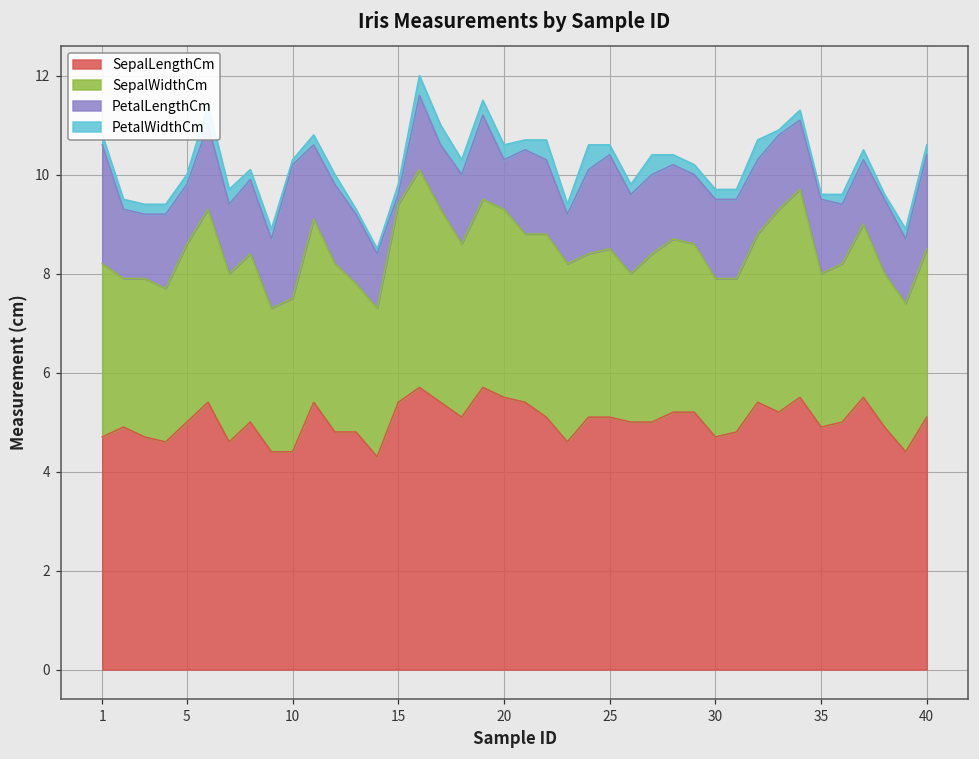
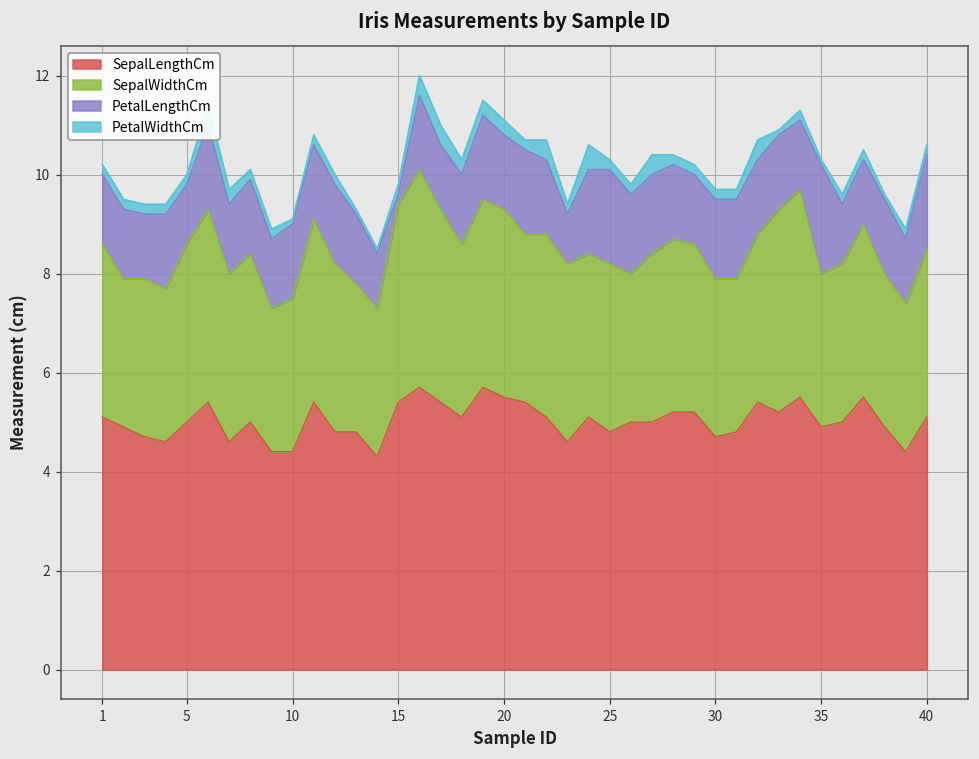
SepalLengthCm, 1: 4.7 -> 5.1
PetalLengthCm, 1: 2.4 -> 1.4
PetalLengthCm, 10: 2.7 -> 1.5
PetalLengthCm, 20: 1.0 -> 1.5
SepalLengthCm, 25: 5.1 -> 4.8
PetalLengthCm, 35: 1.5 -> 2.2
